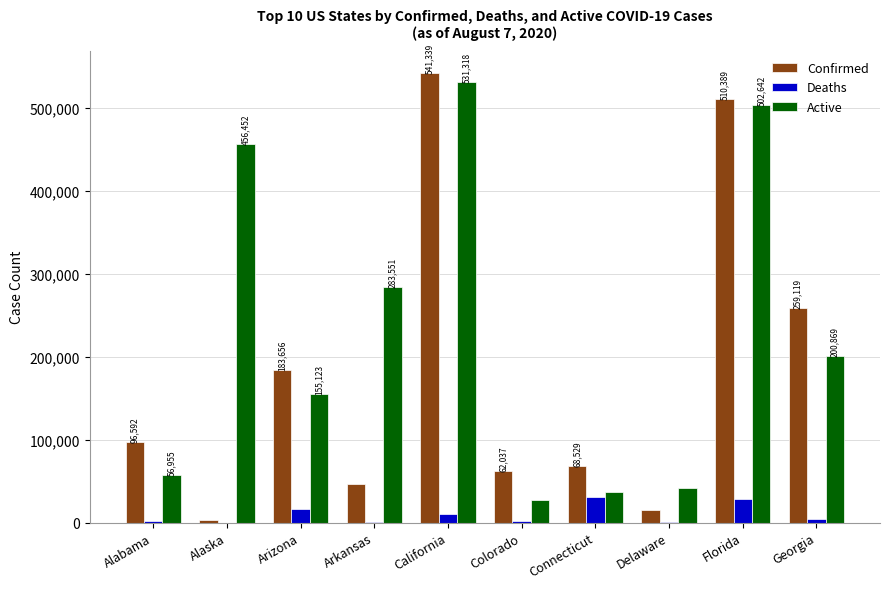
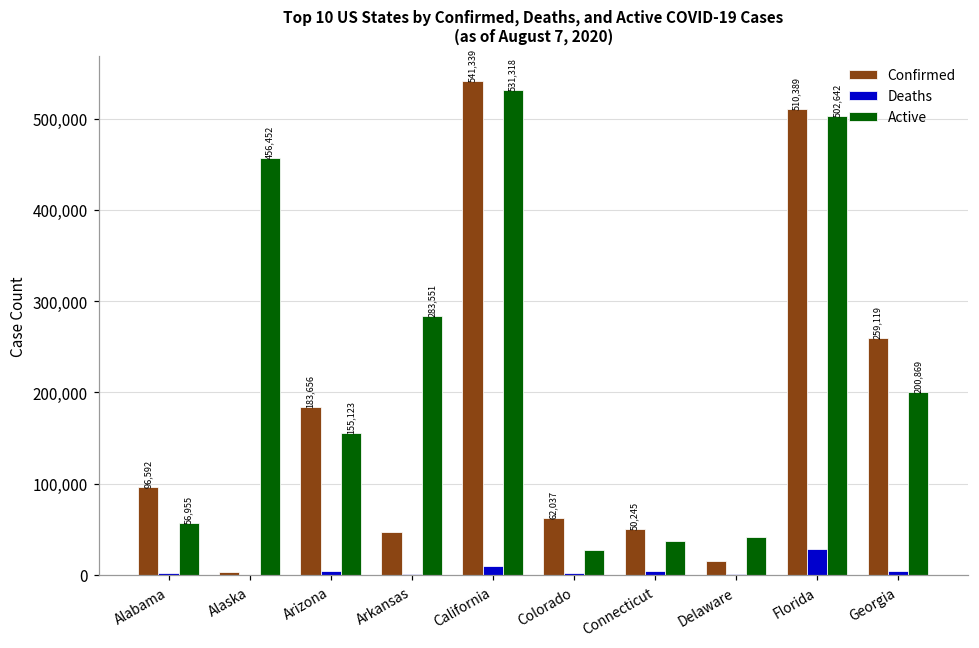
Deaths, Arizona: 20,000 -> 0
Confirmed, Connecticut: 68,529 -> 50,245
Deaths, Connecticut: 30,000 -> 0
